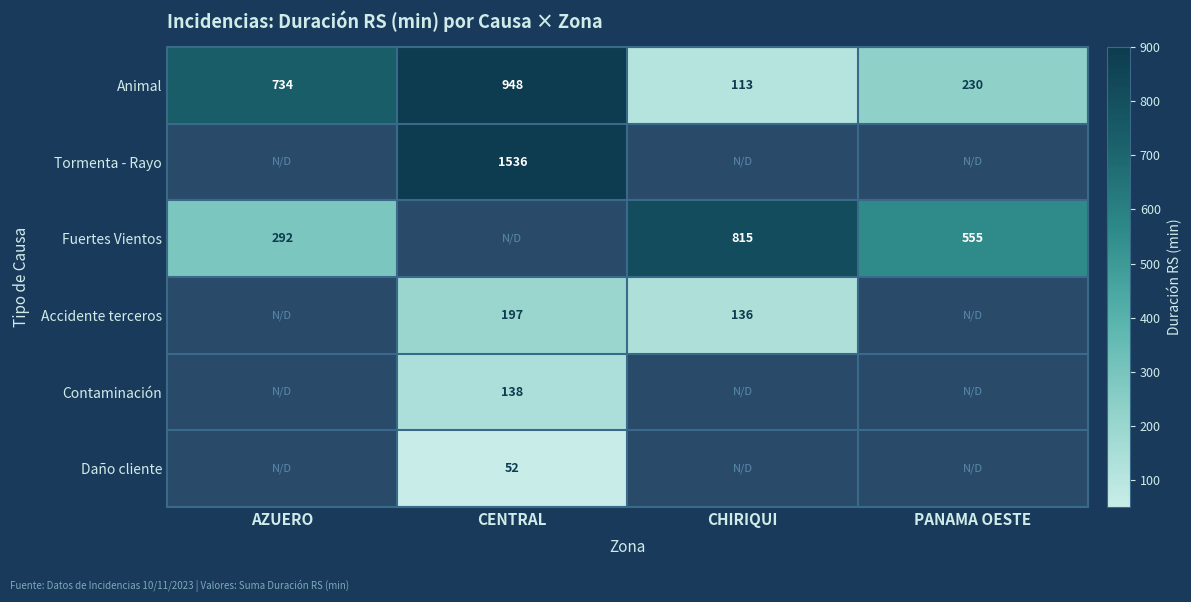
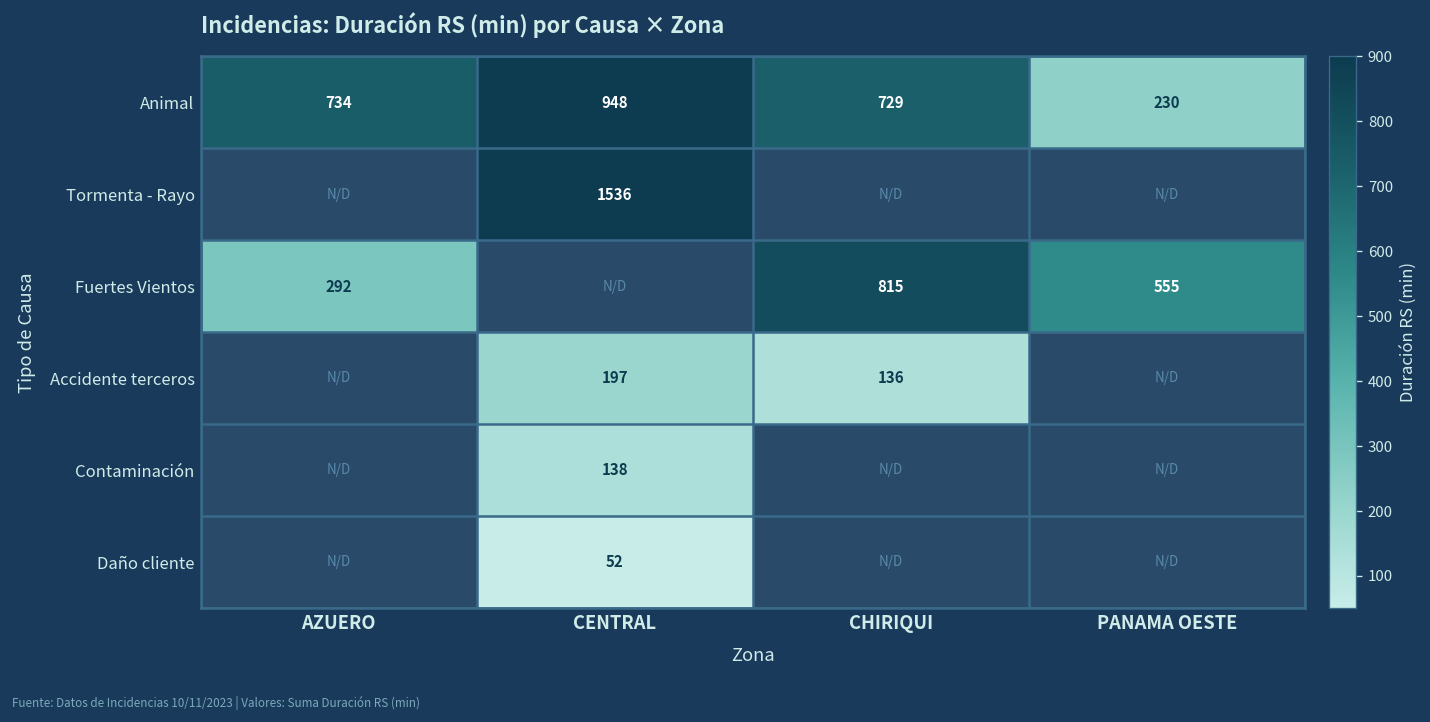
Animal, CHIRIQUI: 113 -> 729
